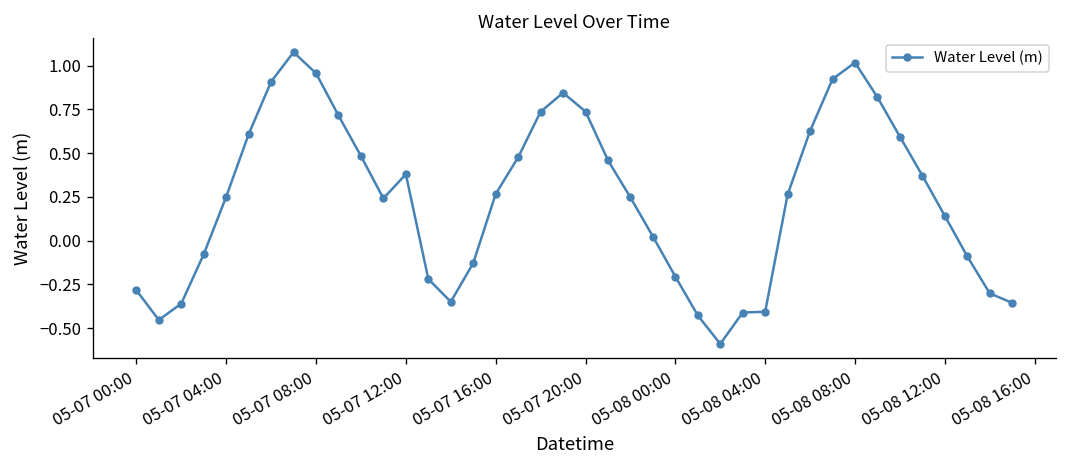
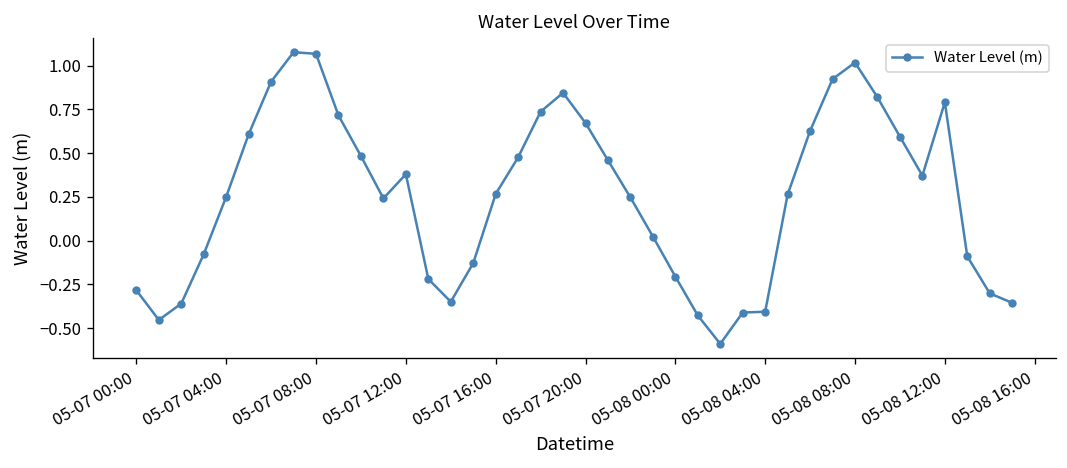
05-07 08:00: 0.96 -> 1.07
05-07 20:00: 0.74 -> 0.67
05-08 12:00: 0.14 -> 0.79
